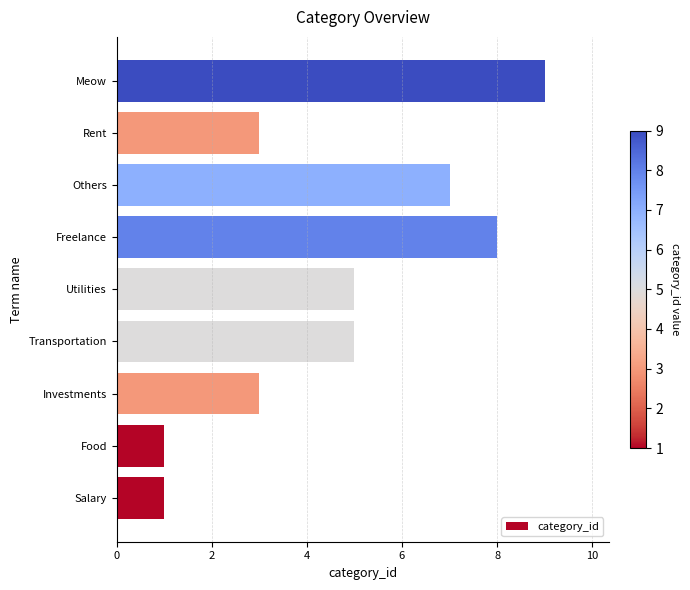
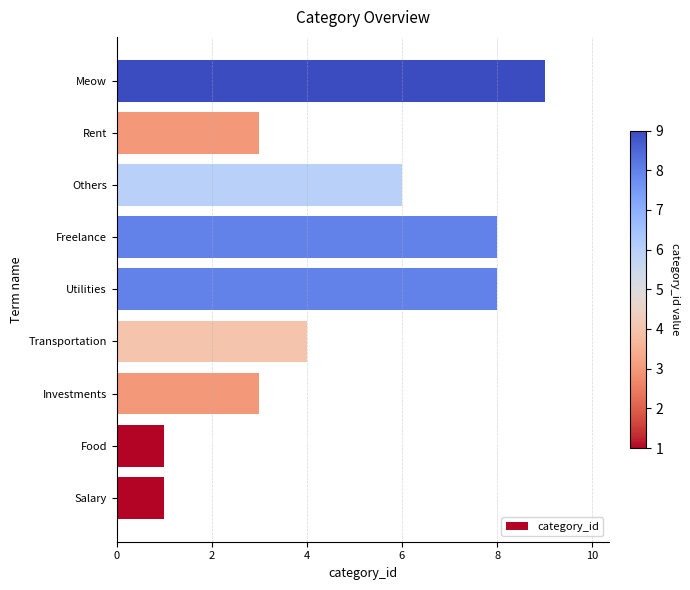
Others: 7 -> 6
Utilities: 5 -> 8
Transportation: 5 -> 4
